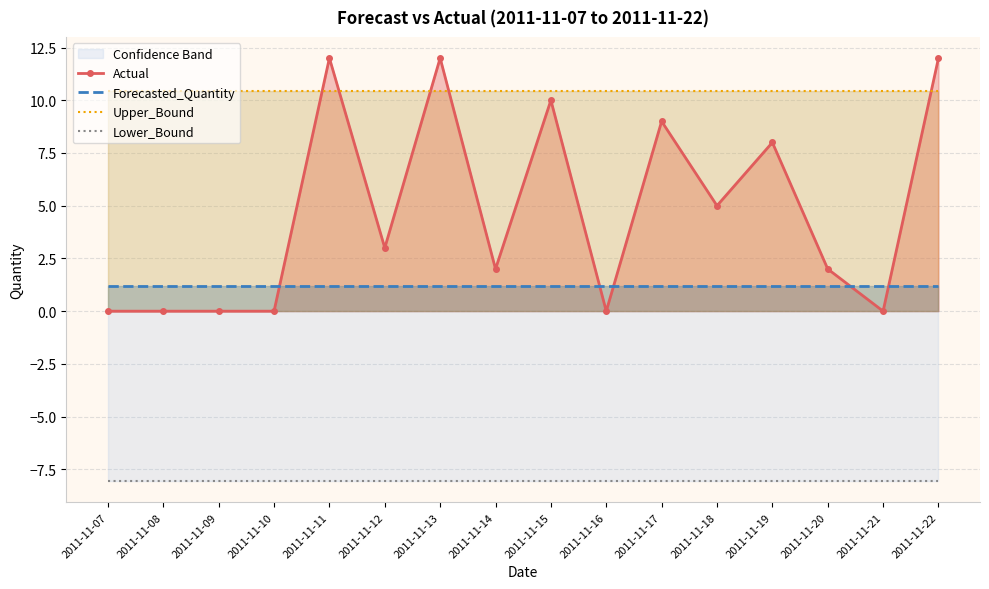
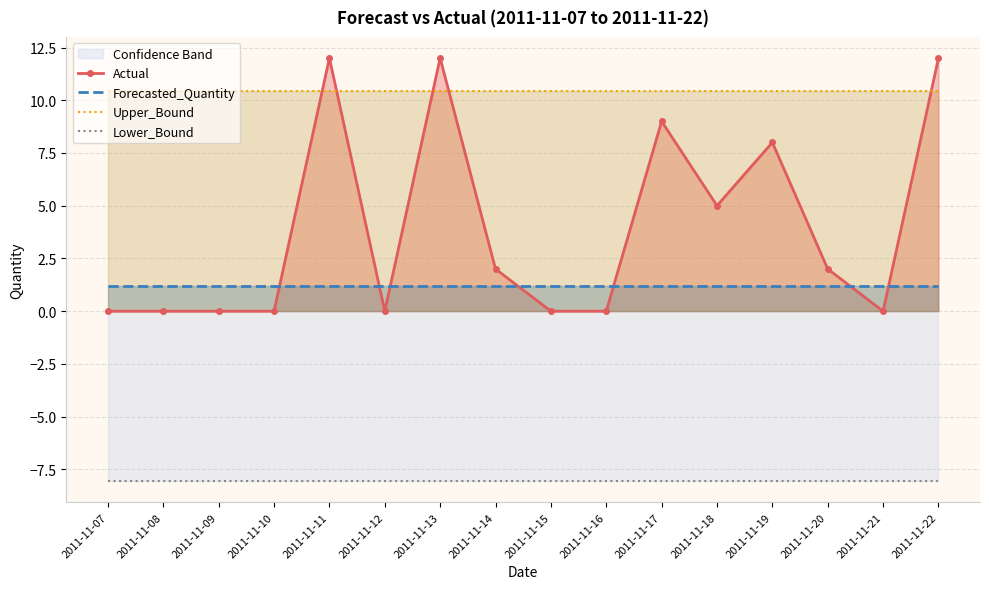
Actual, 2011-11-12: 3 -> 0
Actual, 2011-11-15: 10 -> 0
